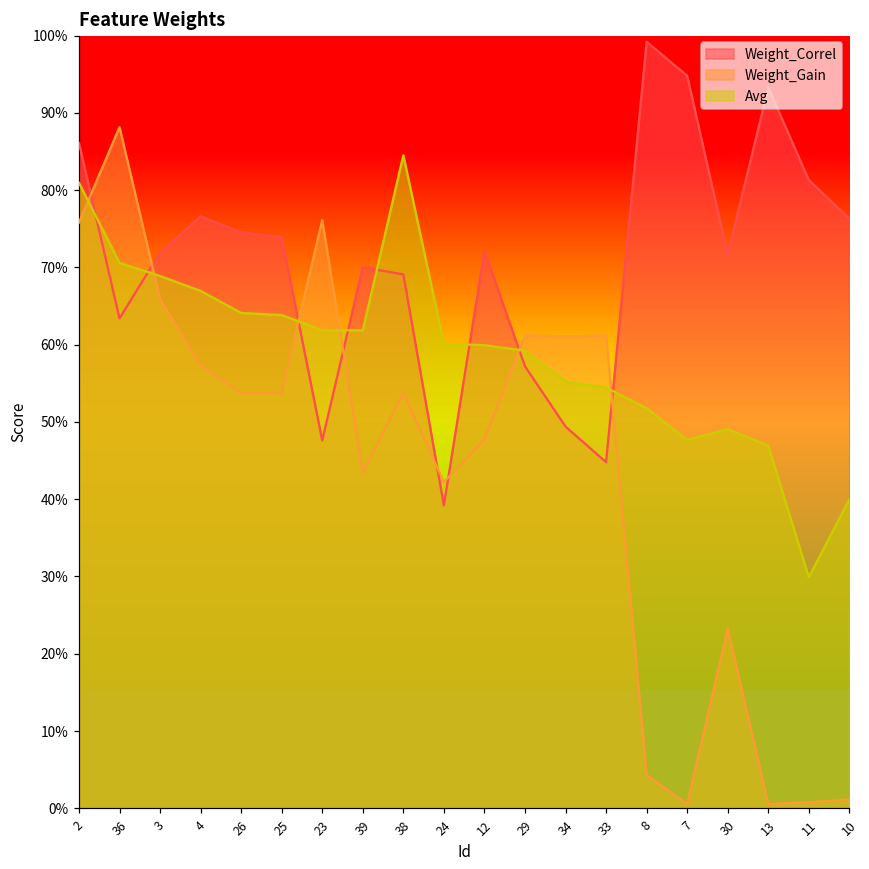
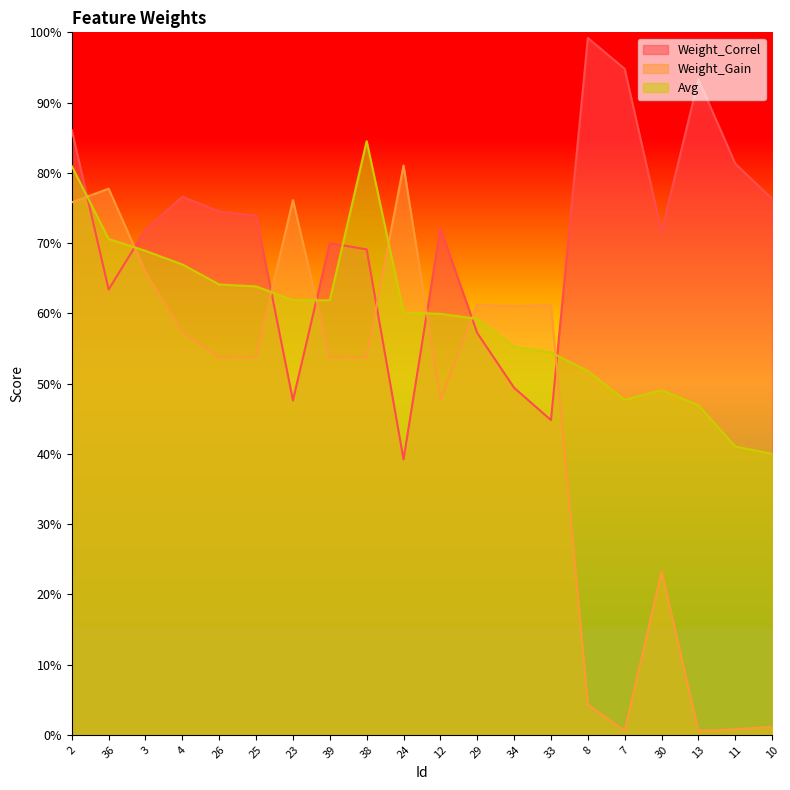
Weight_Gain, 36: 88% -> 78%
Weight_Gain, 39: 43% -> 54%
Weight_Gain, 24: 42% -> 81%
Avg, 11: 30% -> 41%
